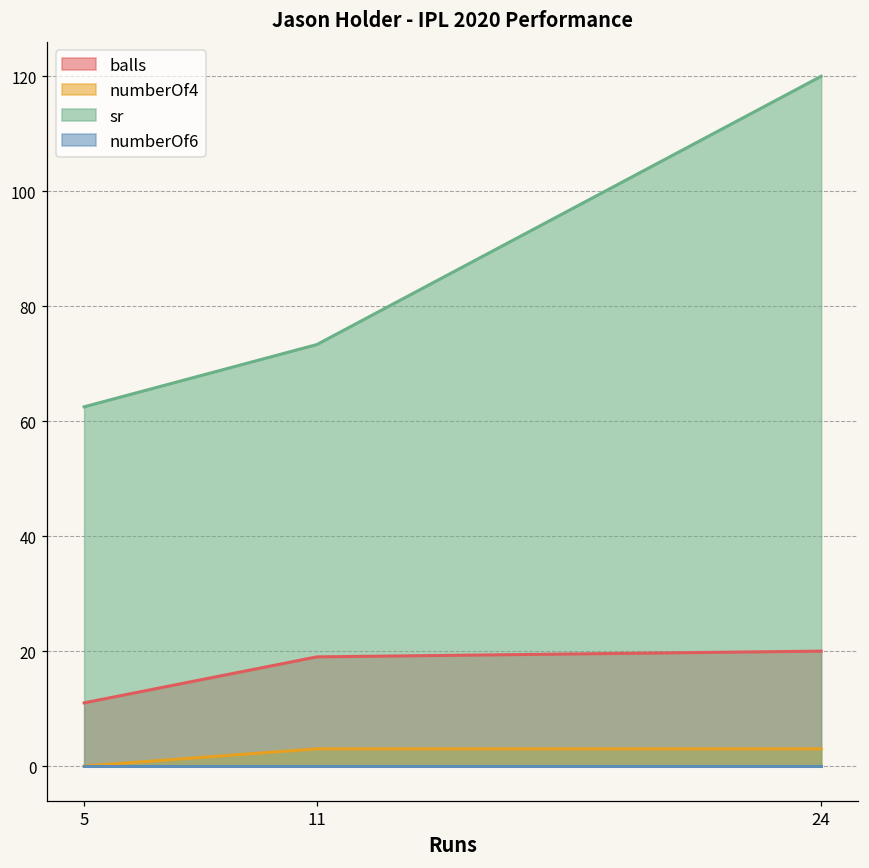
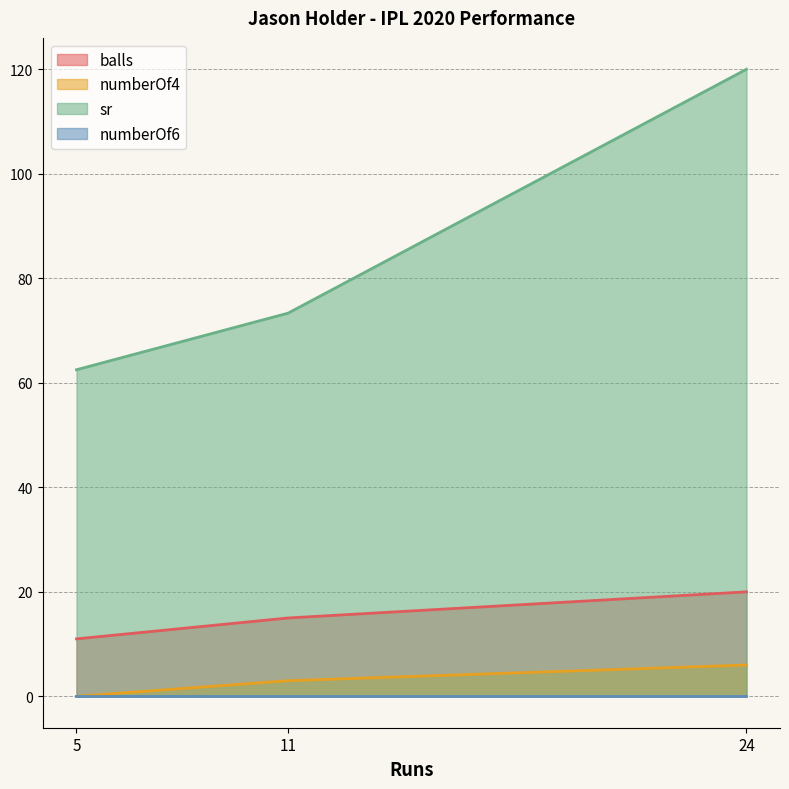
balls, 11: 19 -> 15
numberOf4, 24: 3 -> 6
